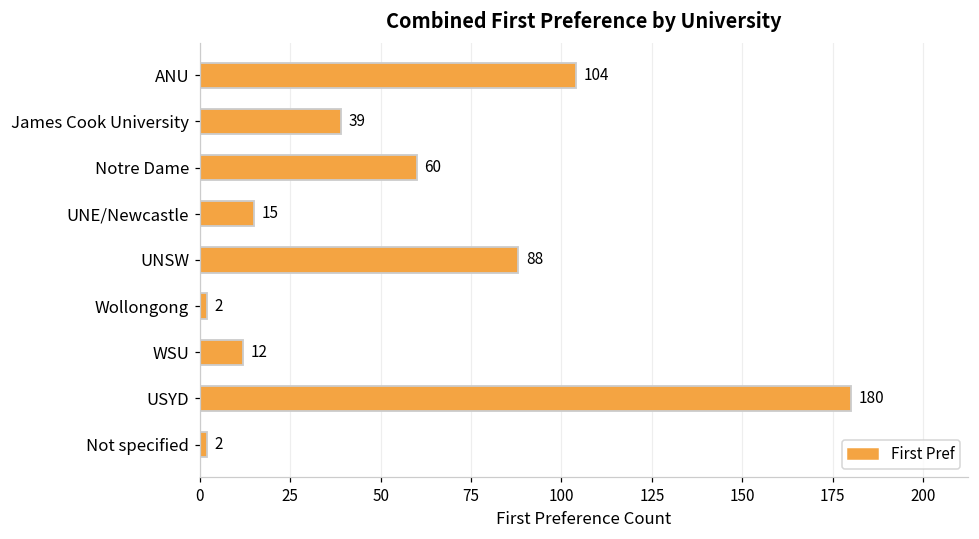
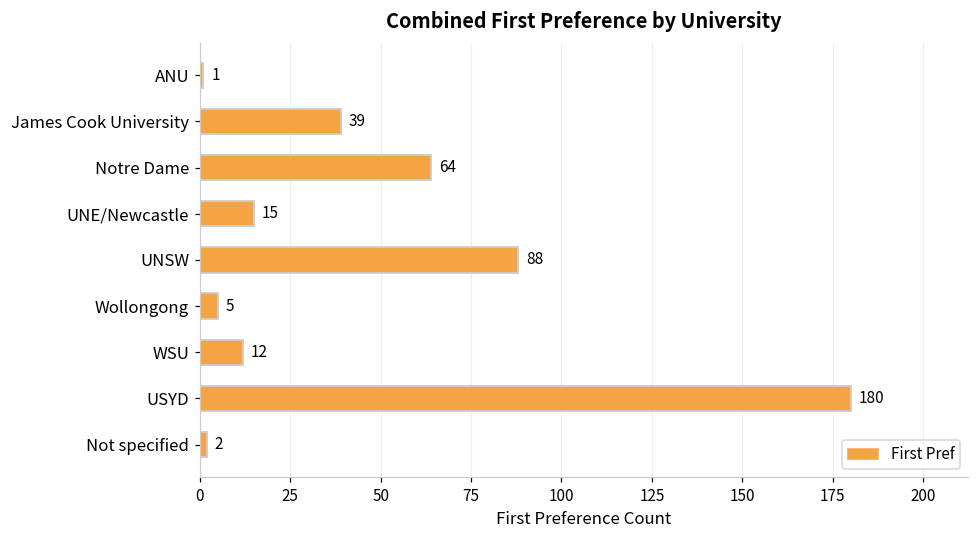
ANU: 104 -> 1
Notre Dame: 60 -> 64
Wollongong: 2 -> 5
